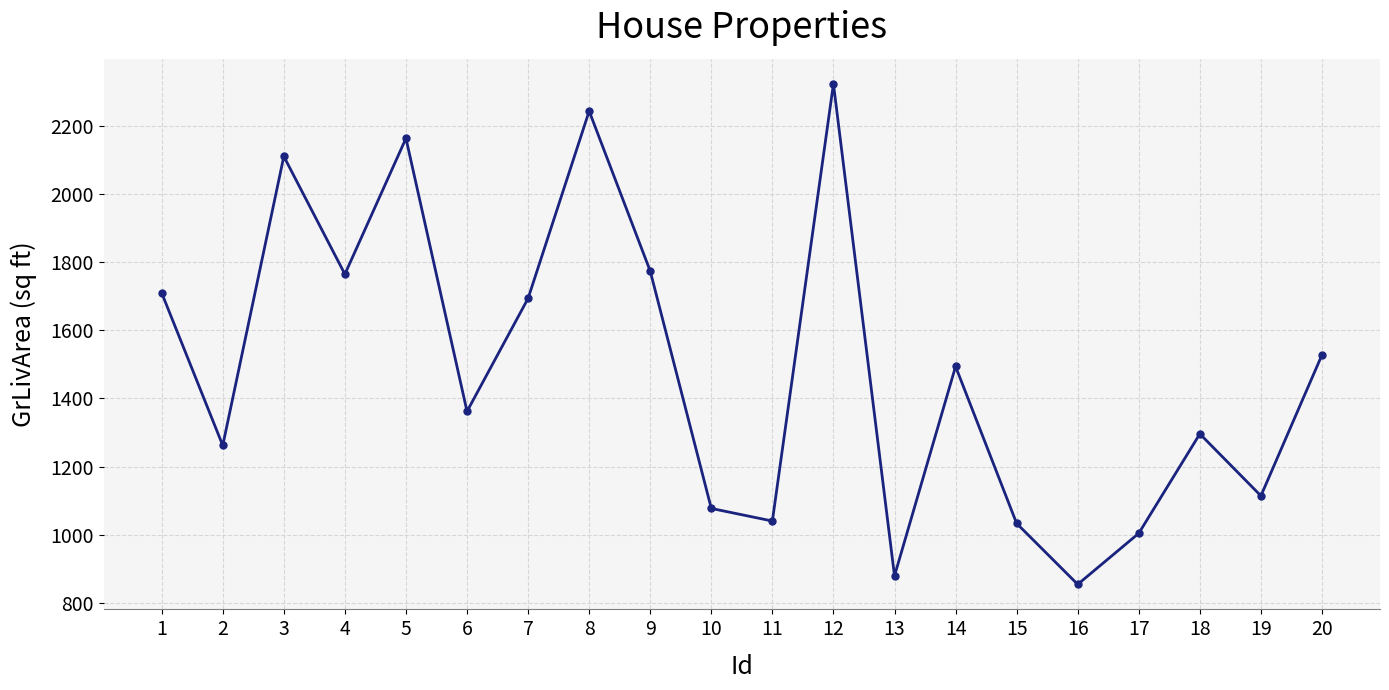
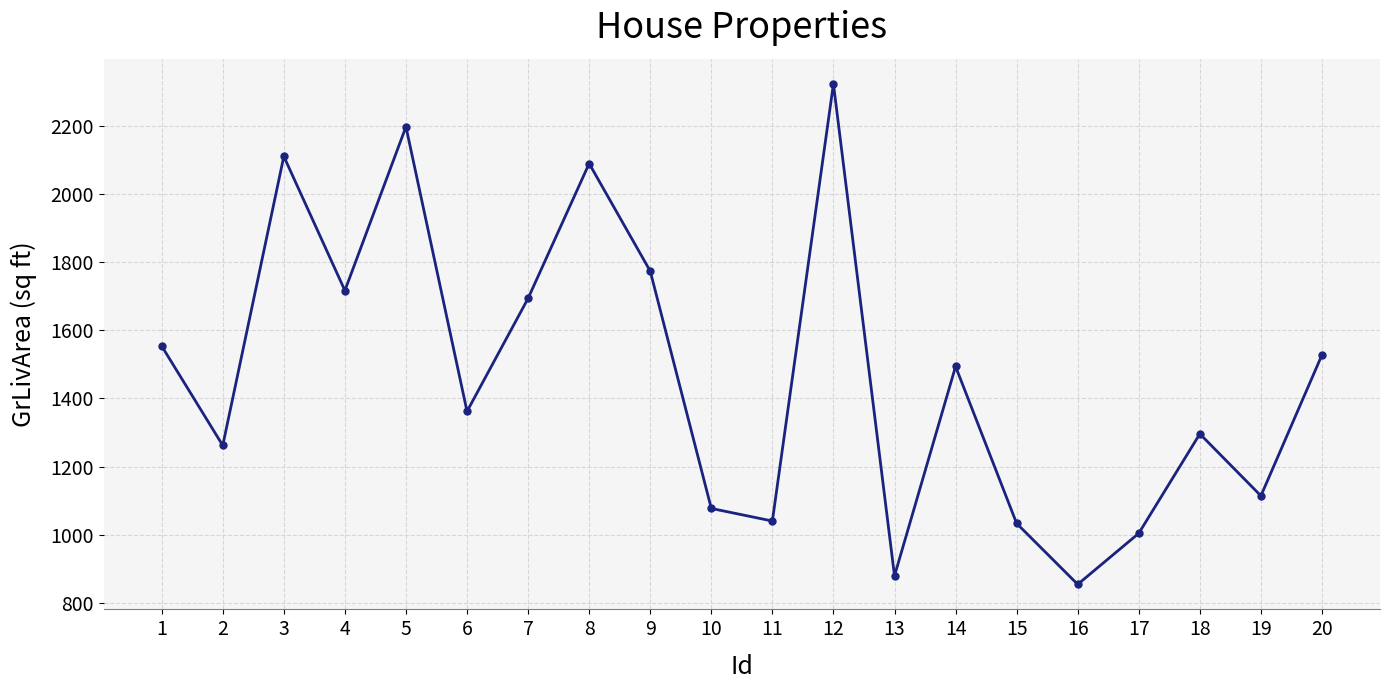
1: 1710 -> 1550
4: 1770 -> 1720
5: 2160 -> 2200
8: 2240 -> 2090
